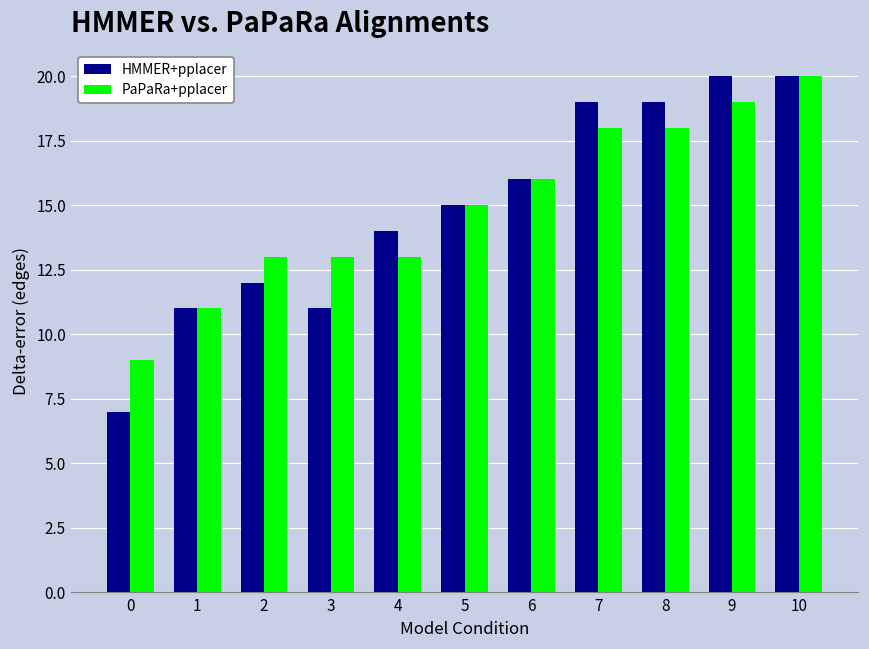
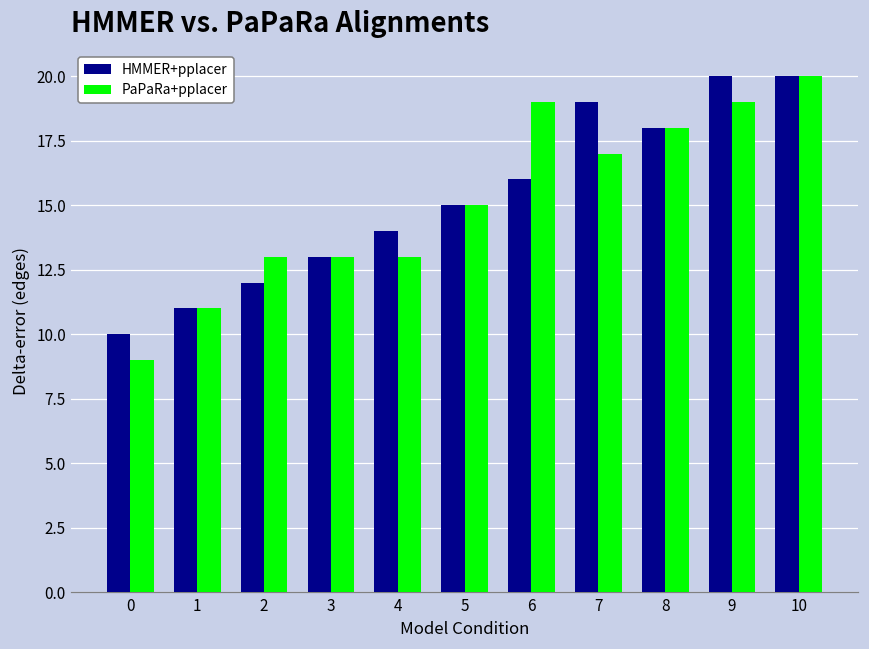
HMMER+pplacer, 0: 7 -> 10
HMMER+pplacer, 3: 11 -> 13
PaPaRa+pplacer, 6: 16 -> 19
PaPaRa+pplacer, 7: 18 -> 17
HMMER+pplacer, 8: 19 -> 18
